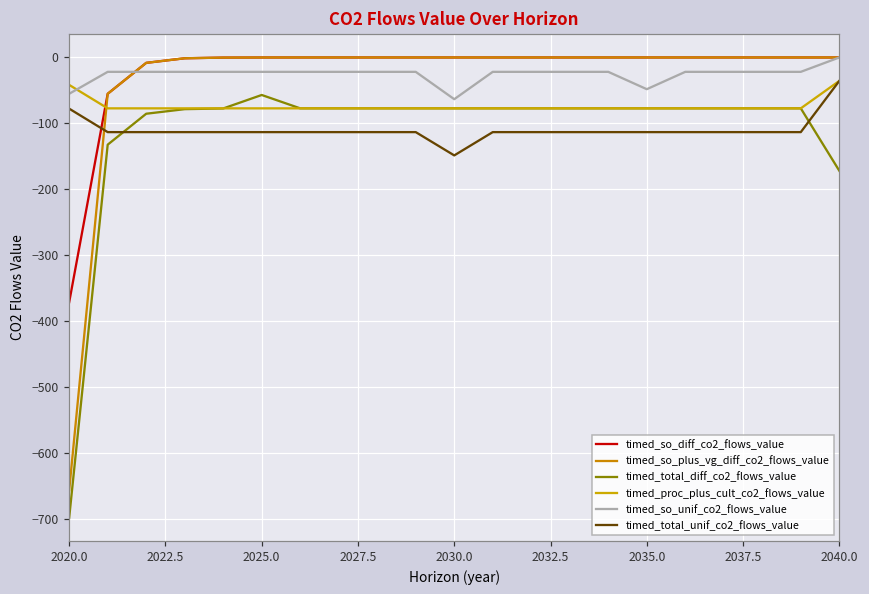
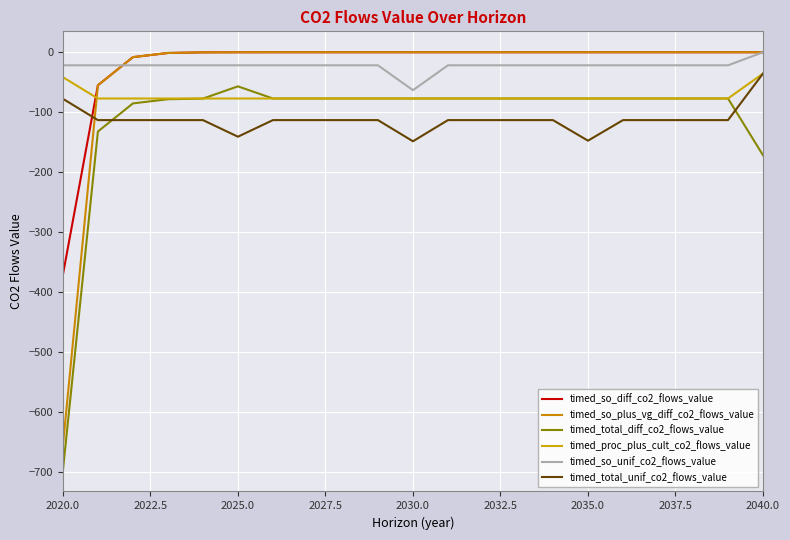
timed_so_unif_co2_flows_value, 2020.0: -60 -> -20
timed_total_unif_co2_flows_value, 2025.0: -110 -> -140
timed_so_unif_co2_flows_value, 2035.0: -50 -> -20
timed_total_unif_co2_flows_value, 2035.0: -110 -> -150
